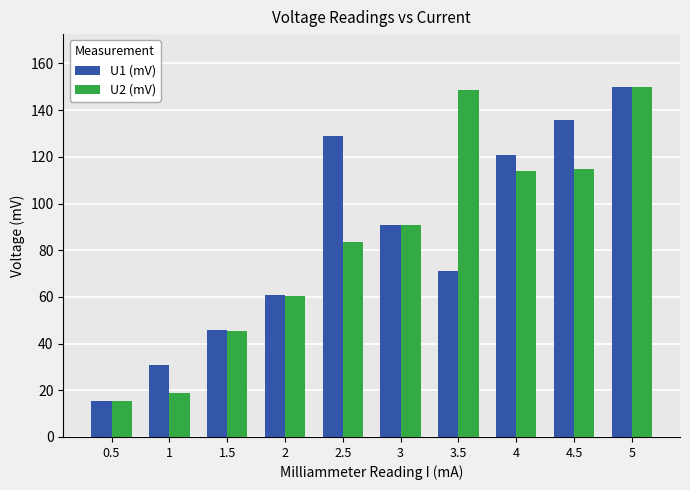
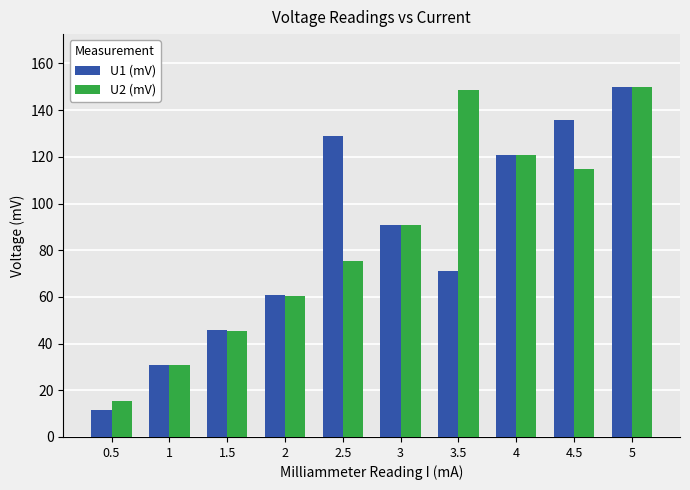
U1 (mV), 0.5: 15 -> 12
U2 (mV), 1: 19 -> 31
U2 (mV), 2.5: 84 -> 75
U2 (mV), 4: 114 -> 121
